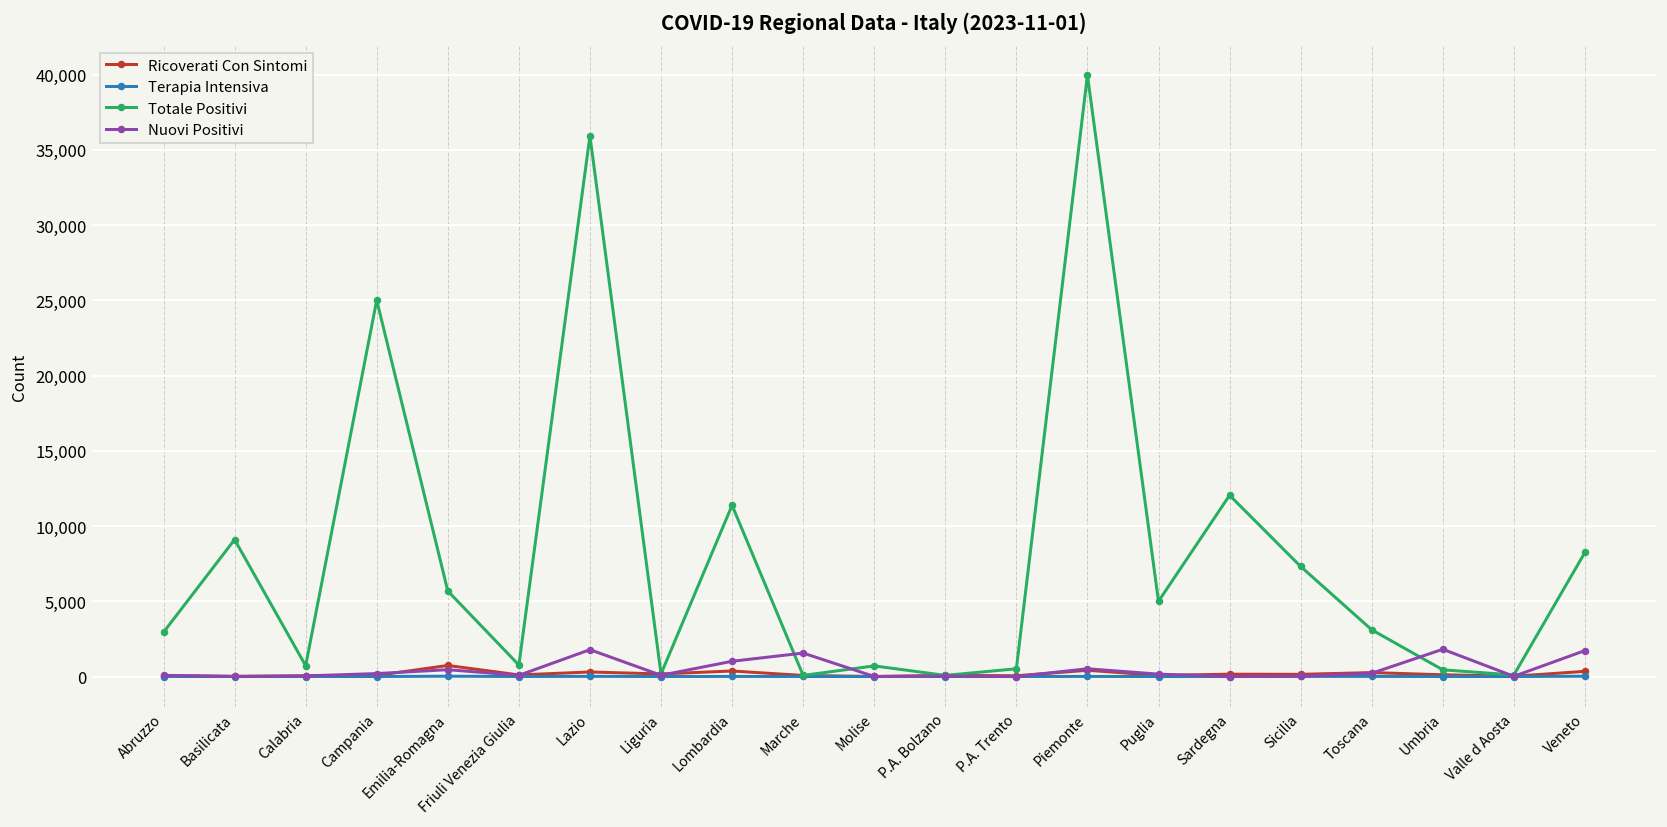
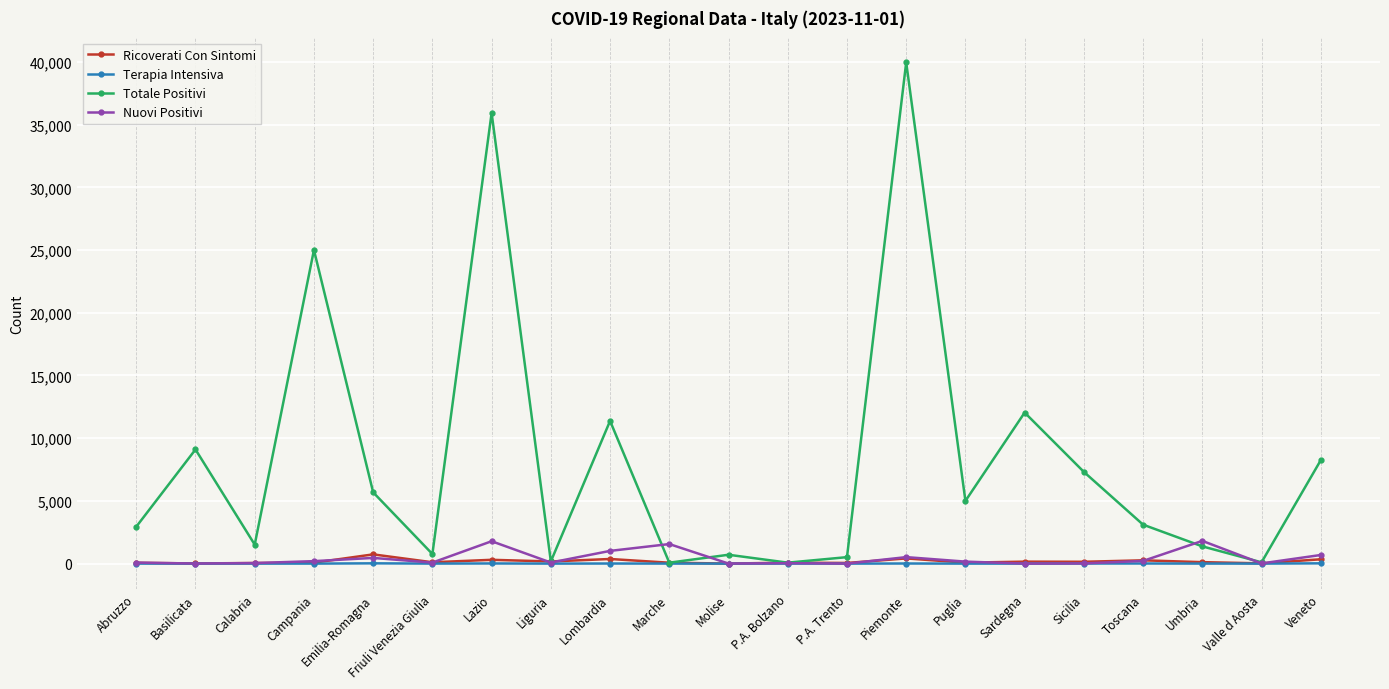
Totale Positivi, Calabria: 700 -> 1,500
Totale Positivi, Umbria: 400 -> 1,400
Nuovi Positivi, Veneto: 1,700 -> 700
